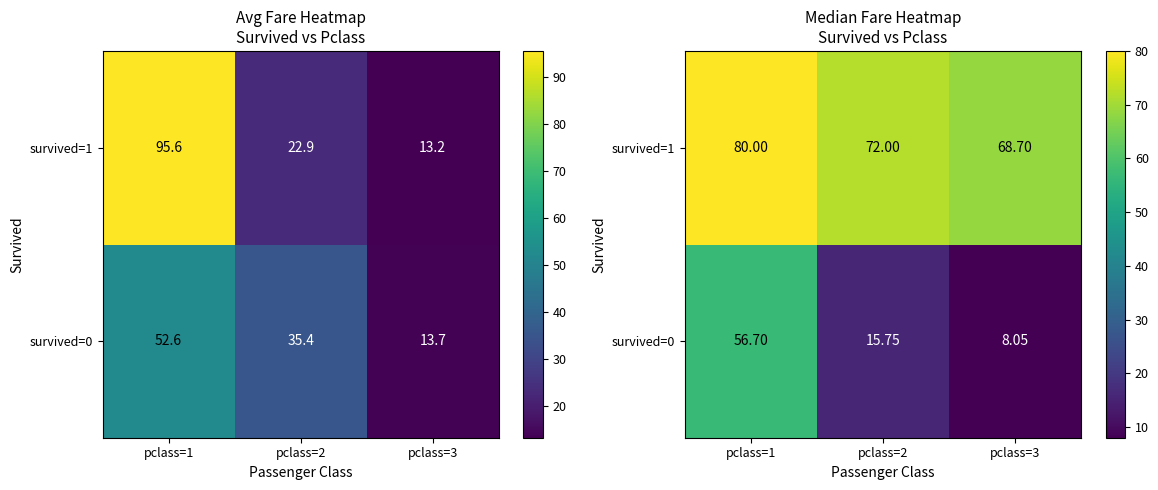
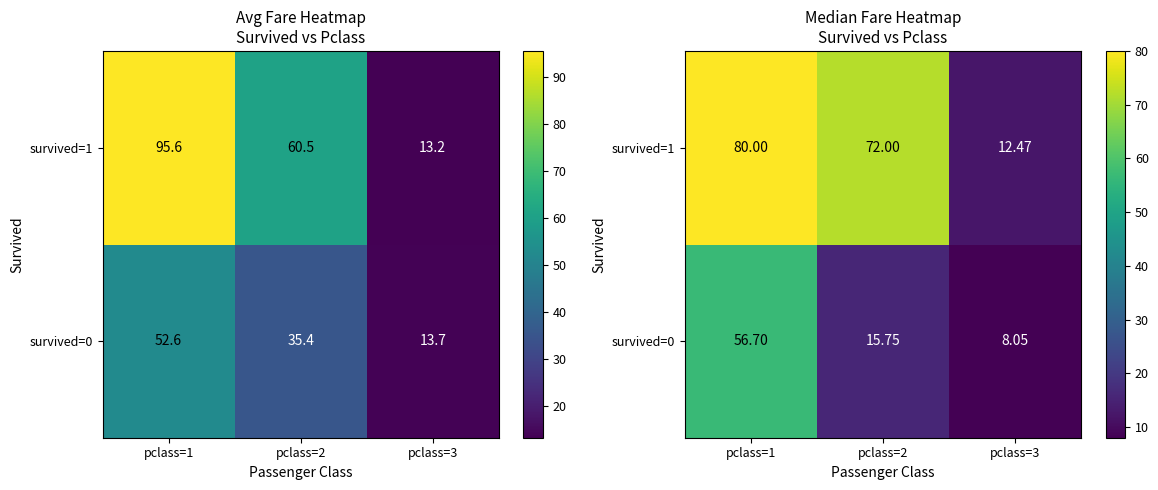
Avg Fare Heatmap Survived vs Pclass, survived=1, pclass=2: 22.9 -> 60.5
Median Fare Heatmap Survived vs Pclass, survived=1, pclass=3: 68.70 -> 12.47
